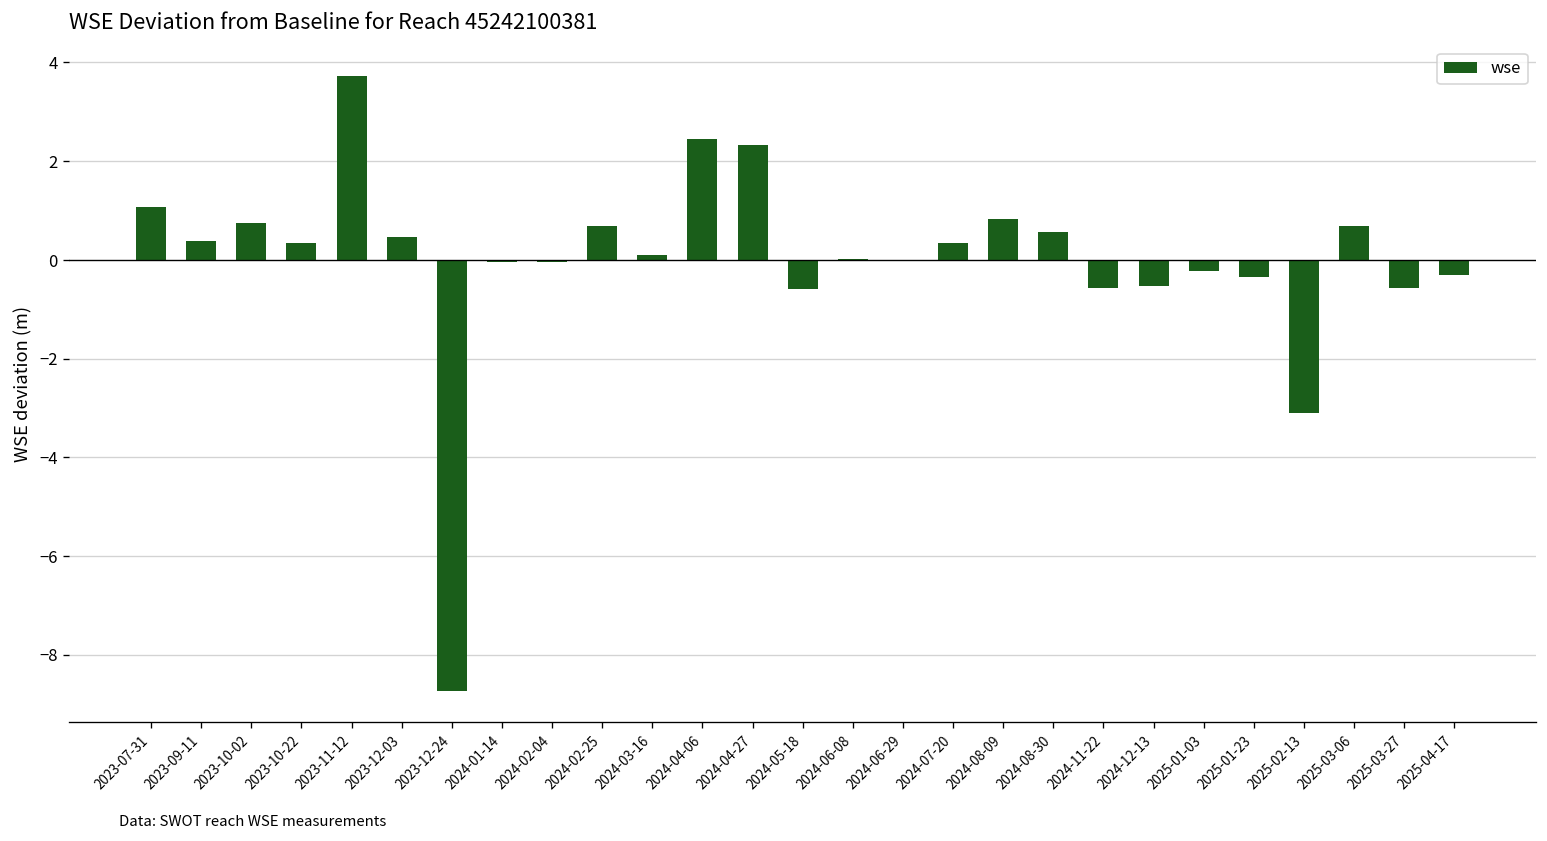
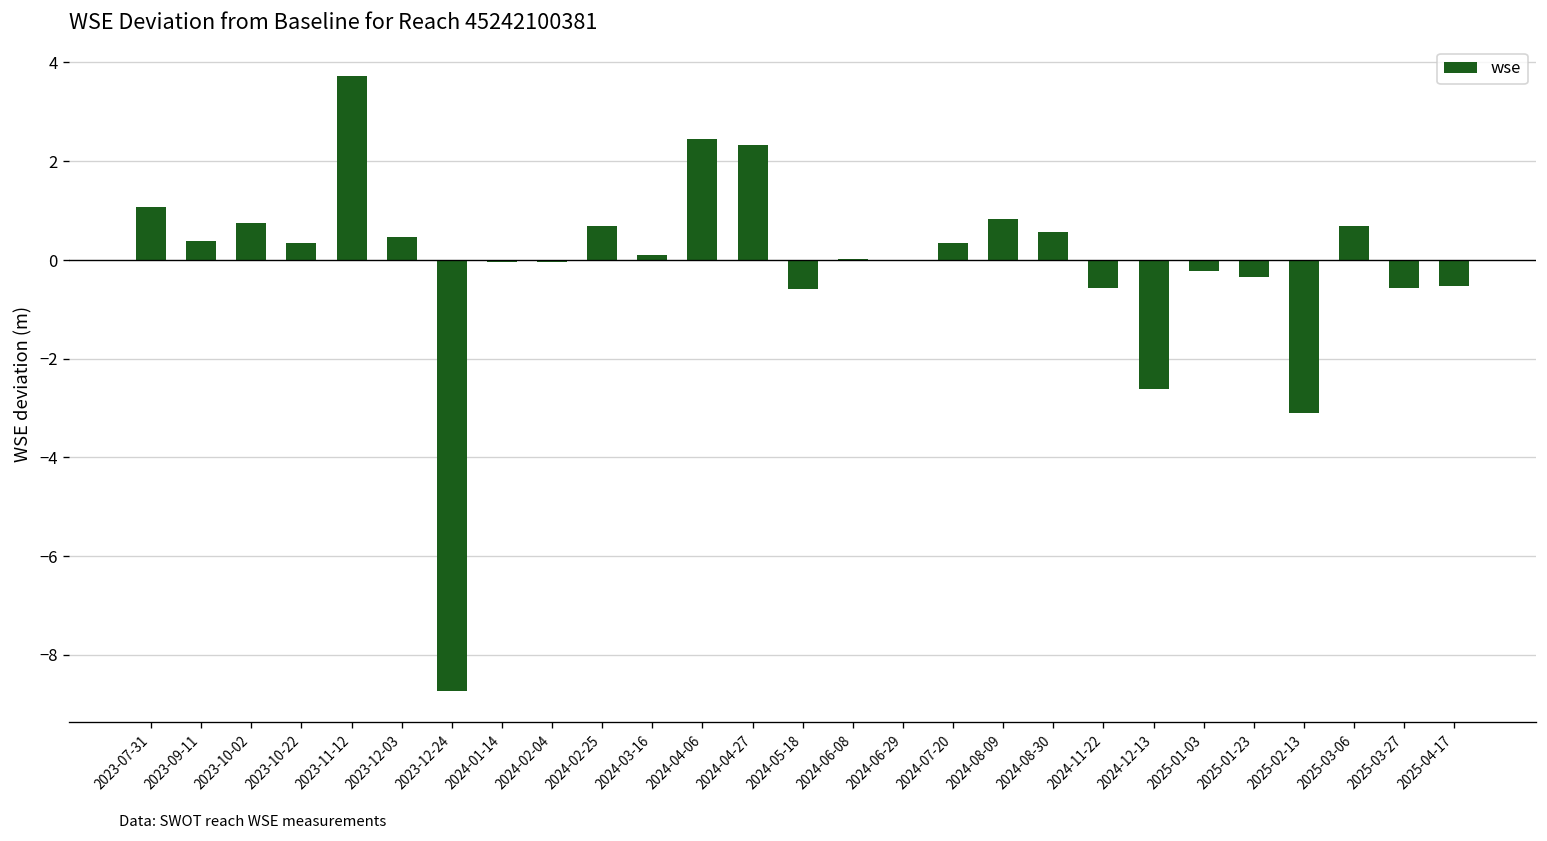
2024-12-13: -0.5 -> -2.6
2025-04-17: -0.3 -> -0.5
